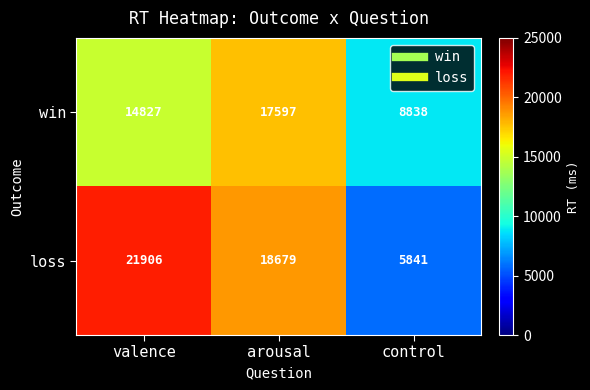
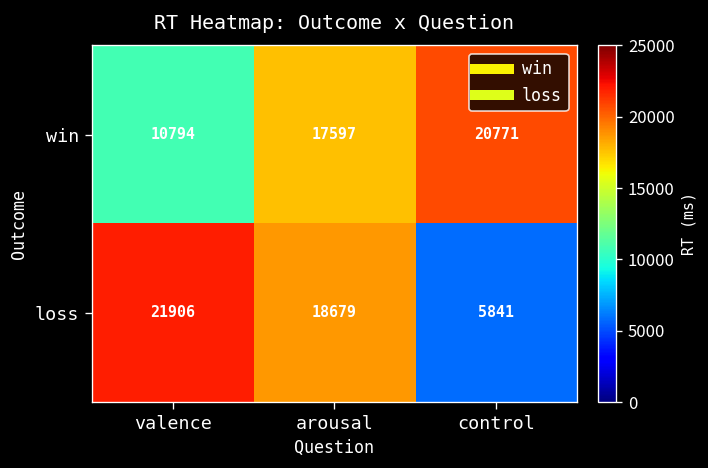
win, valence: 14827 -> 10794
win, control: 8838 -> 20771
